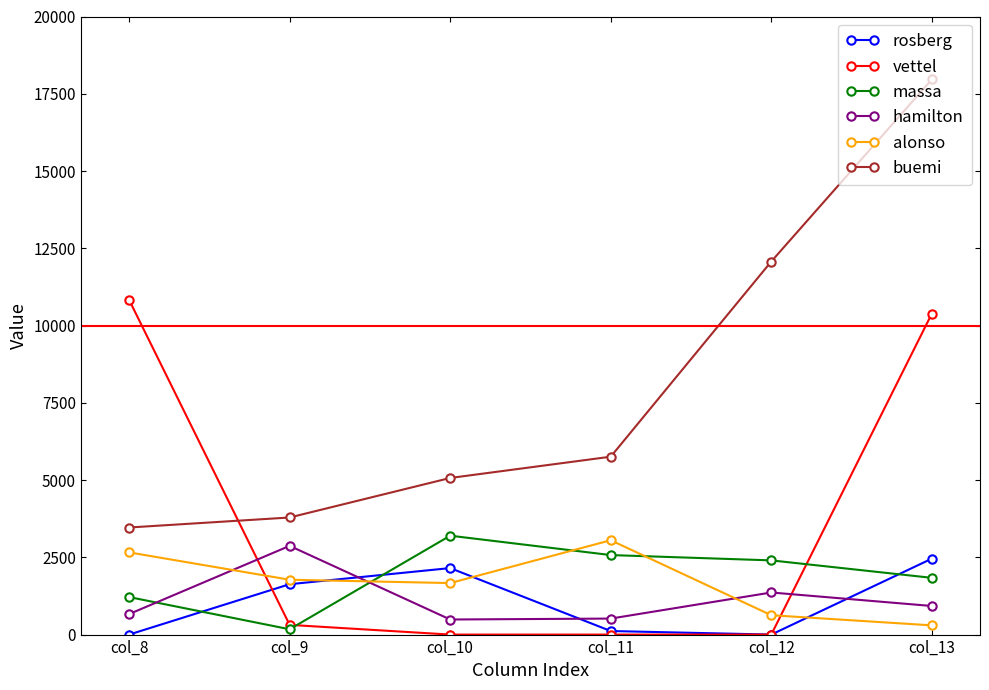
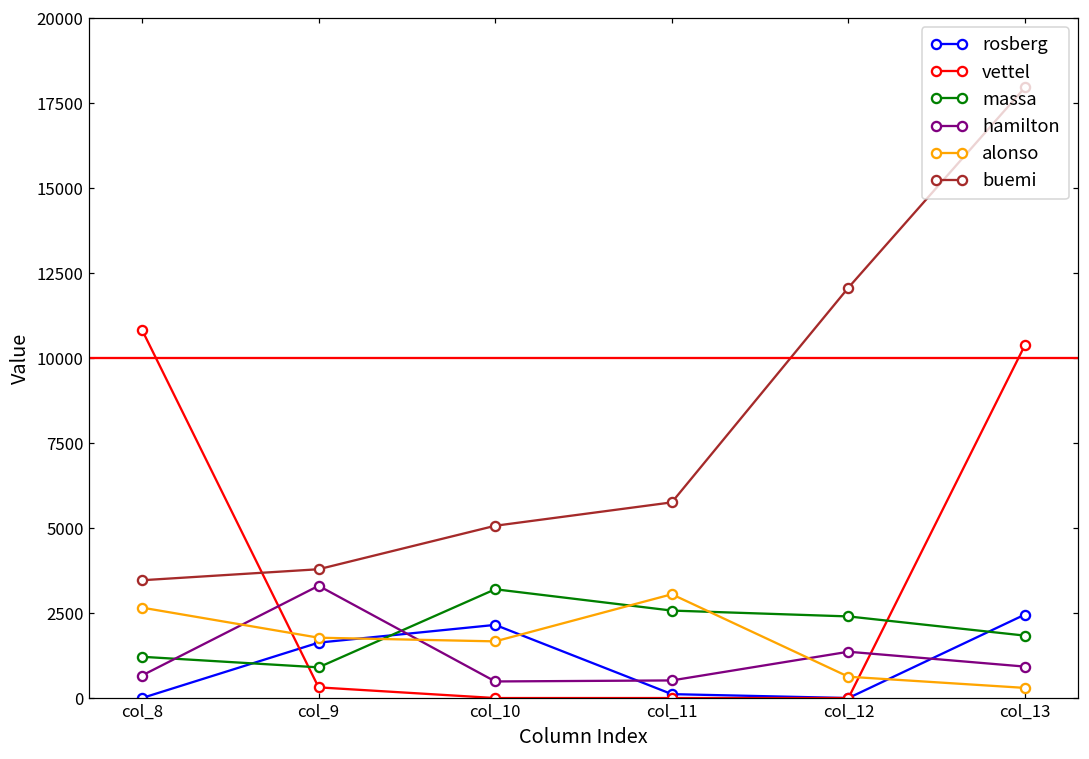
massa, col_9: 200 -> 900
hamilton, col_9: 2900 -> 3300
